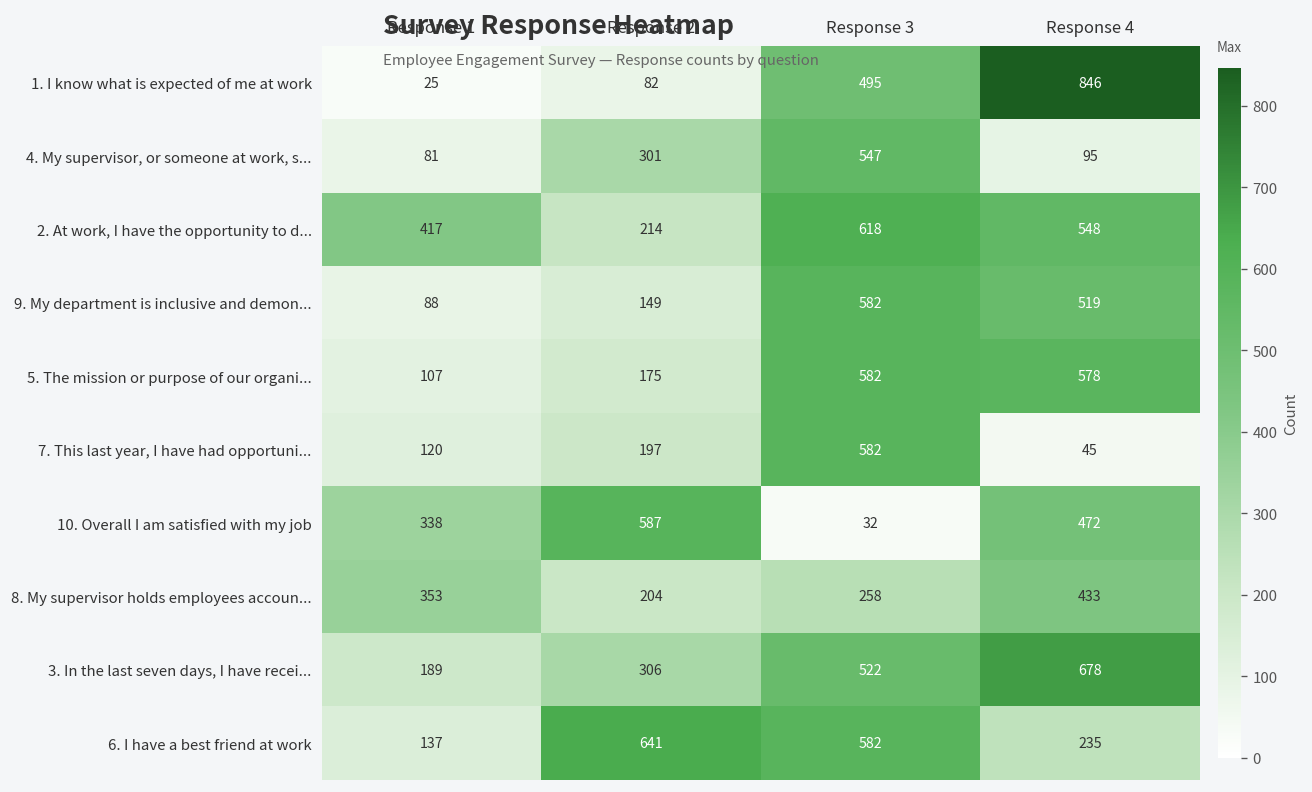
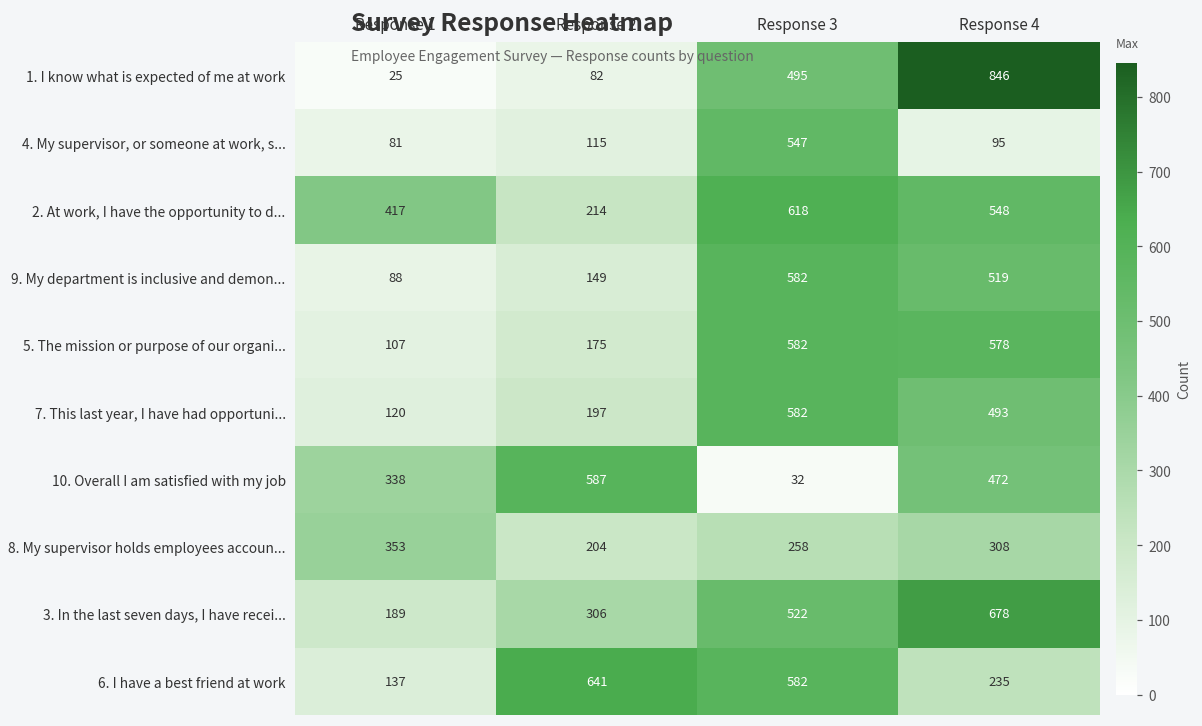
4. My supervisor, or someone at work, s..., Response 2: 301 -> 115
7. This last year, I have had opportuni..., Response 4: 45 -> 493
8. My supervisor holds employees accoun..., Response 4: 433 -> 308
